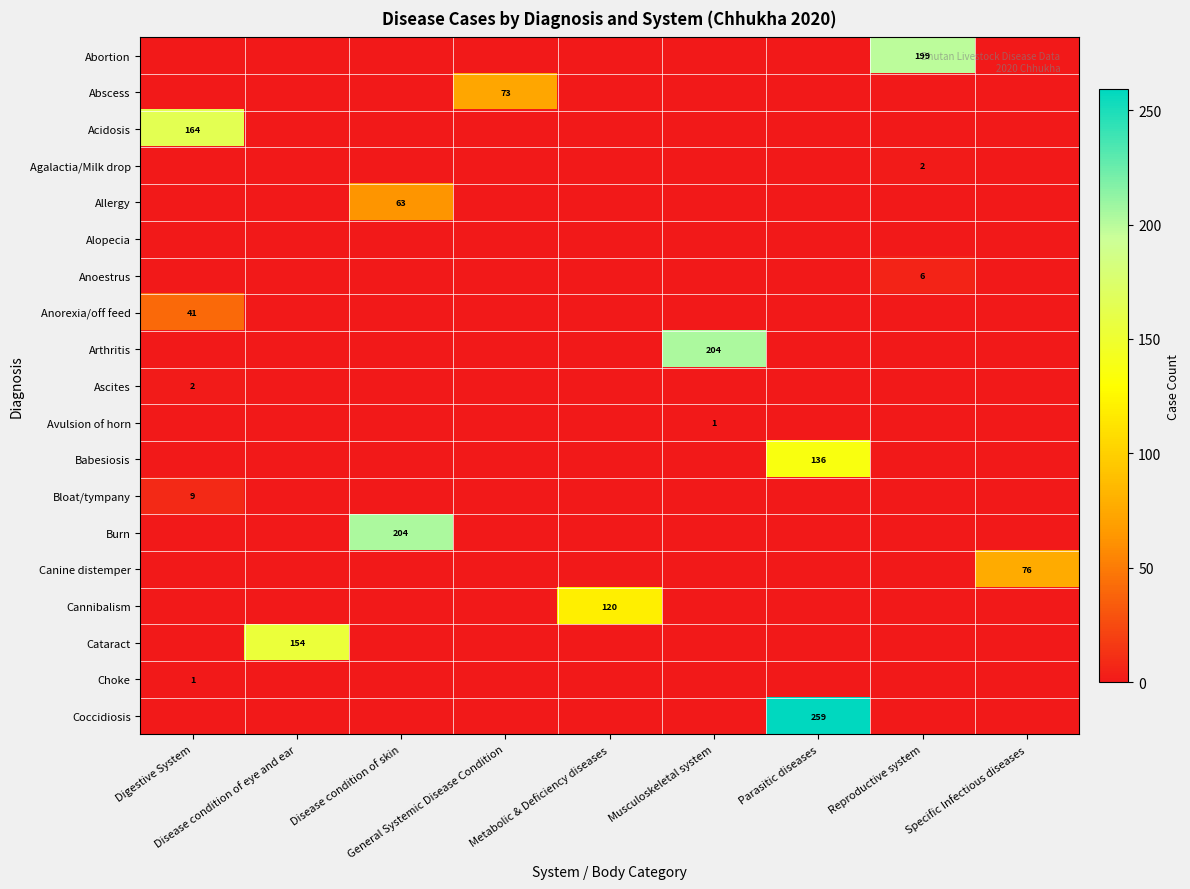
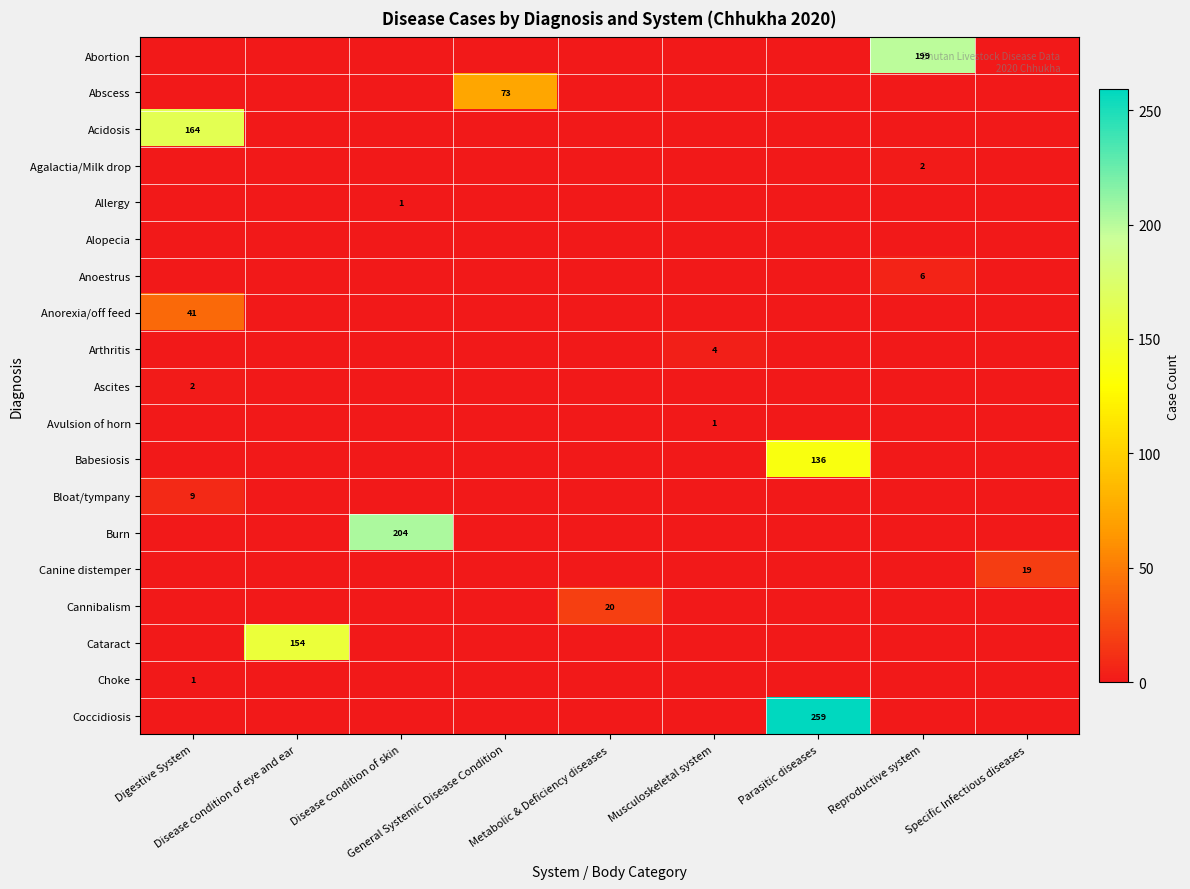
Allergy, Disease condition of skin: 63 -> 1
Arthritis, Musculoskeletal system: 204 -> 4
Canine distemper, Specific Infectious diseases: 76 -> 19
Cannibalism, Metabolic & Deficiency diseases: 120 -> 20
